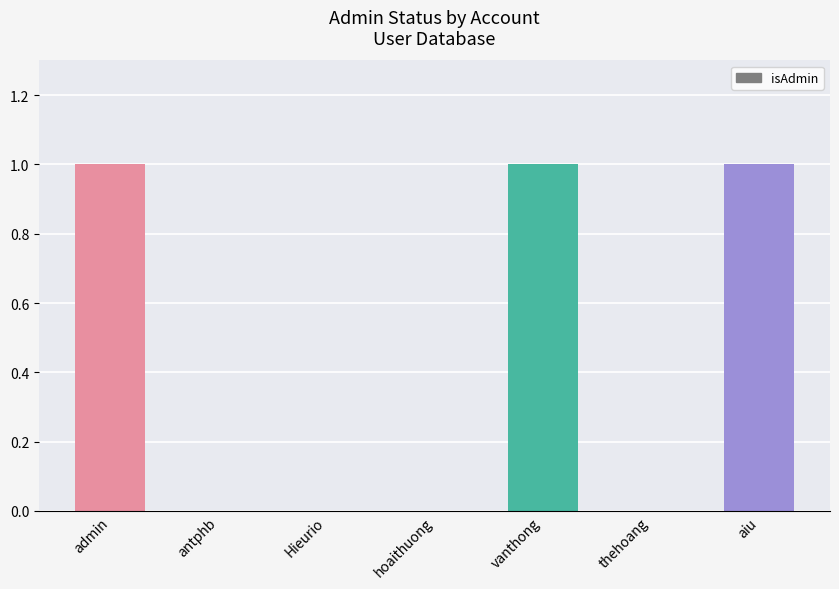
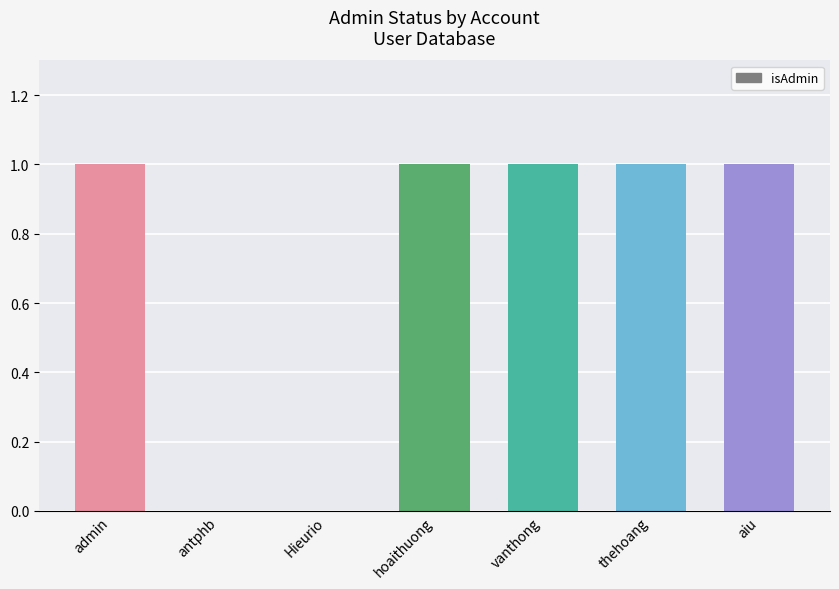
hoaithuong: 0 -> 1
thehoang: 0 -> 1
